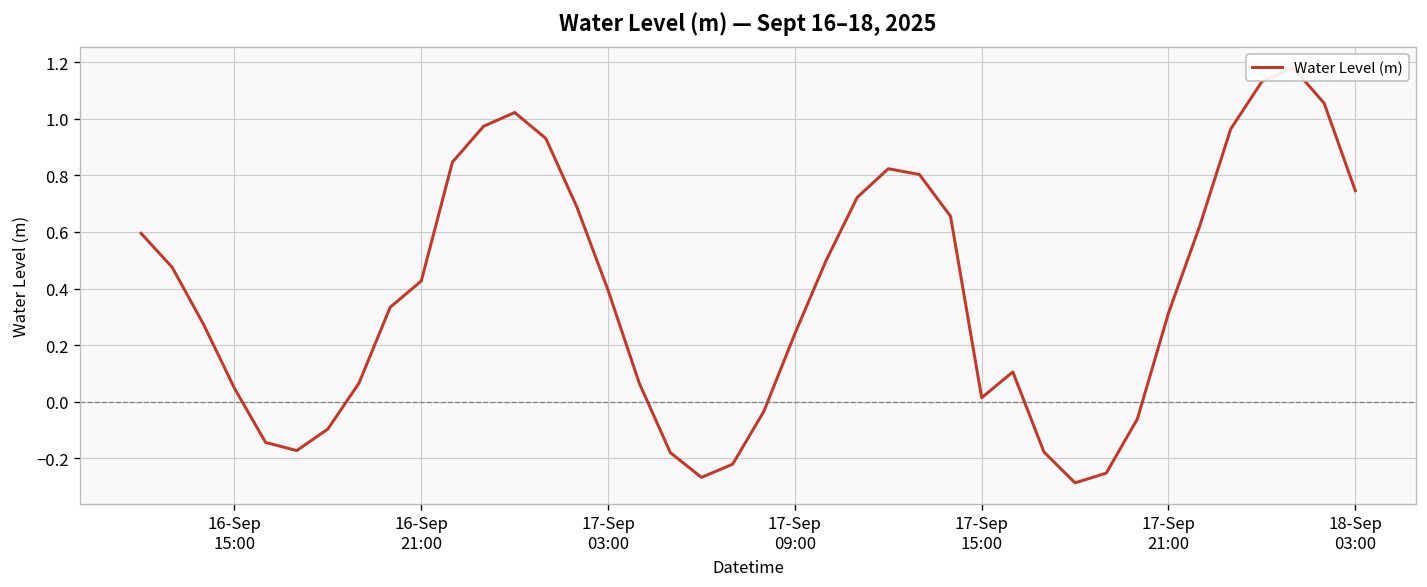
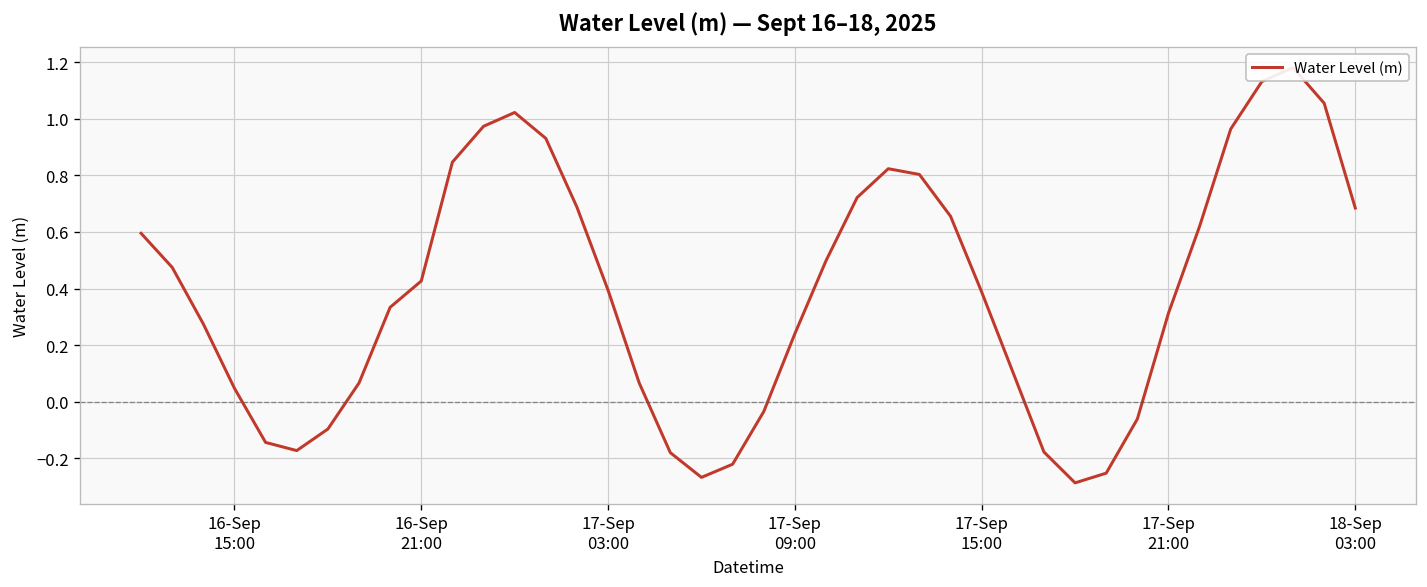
17-Sep 15:00: 0.01 -> 0.39
18-Sep 03:00: 0.75 -> 0.68
